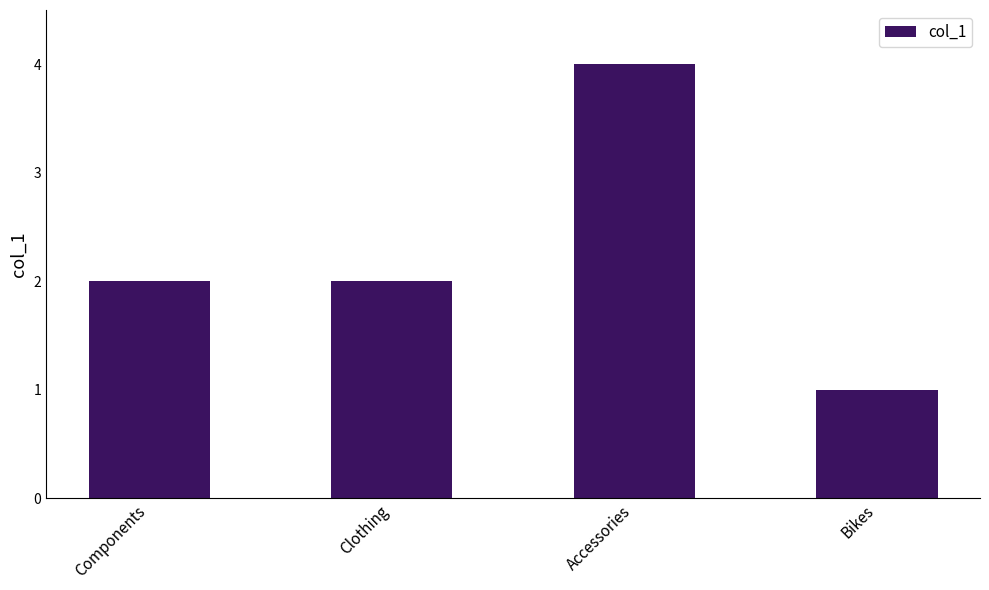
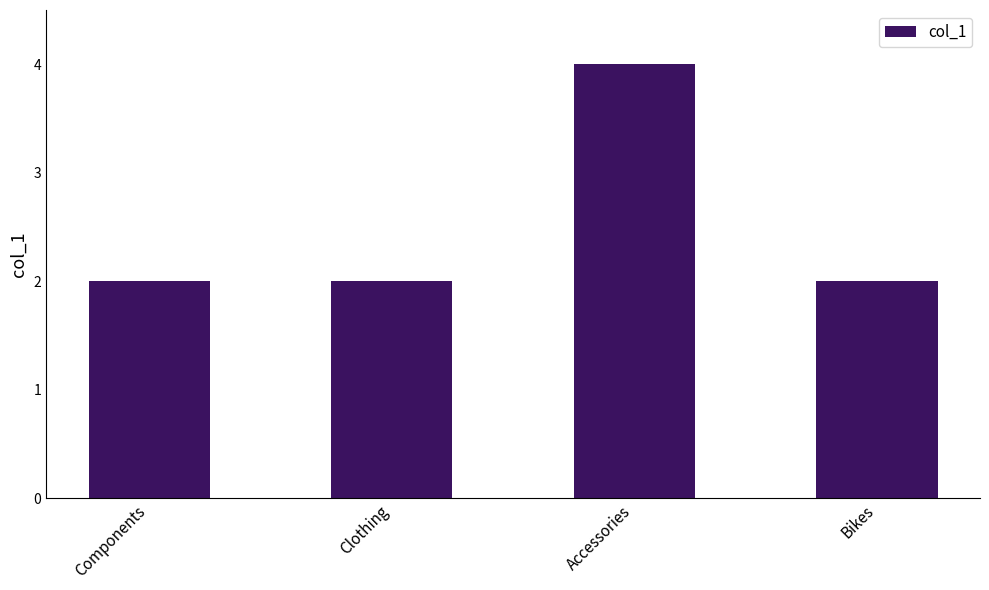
Bikes: 1 -> 2
